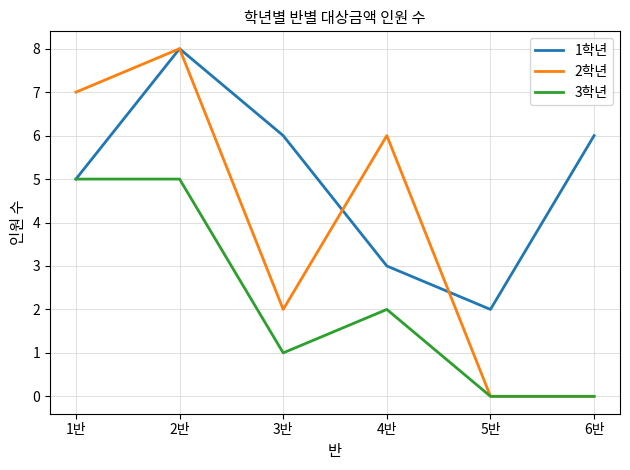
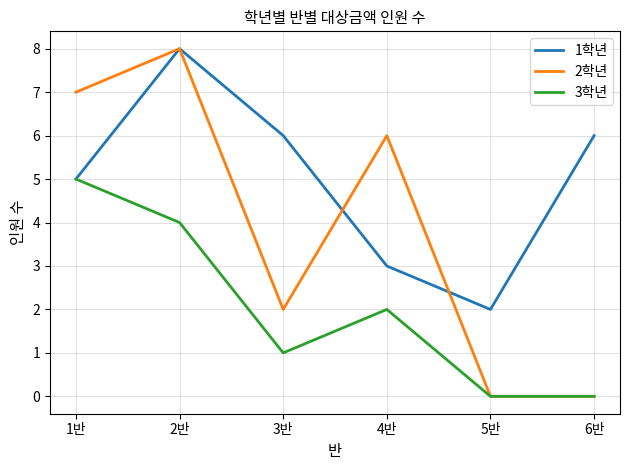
3학년, 2반: 5 -> 4
